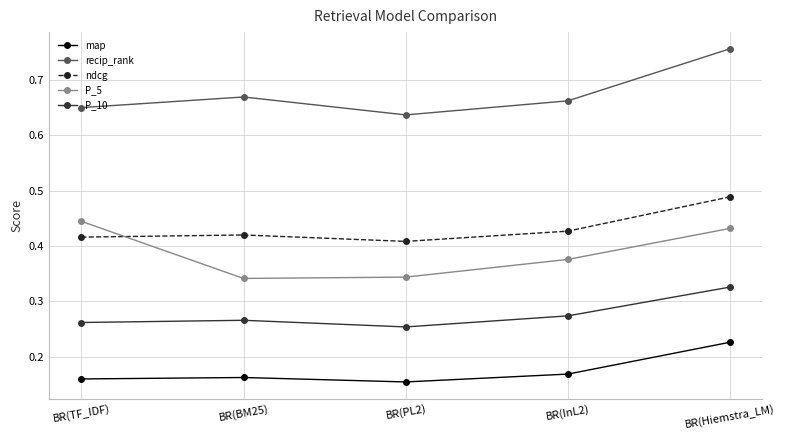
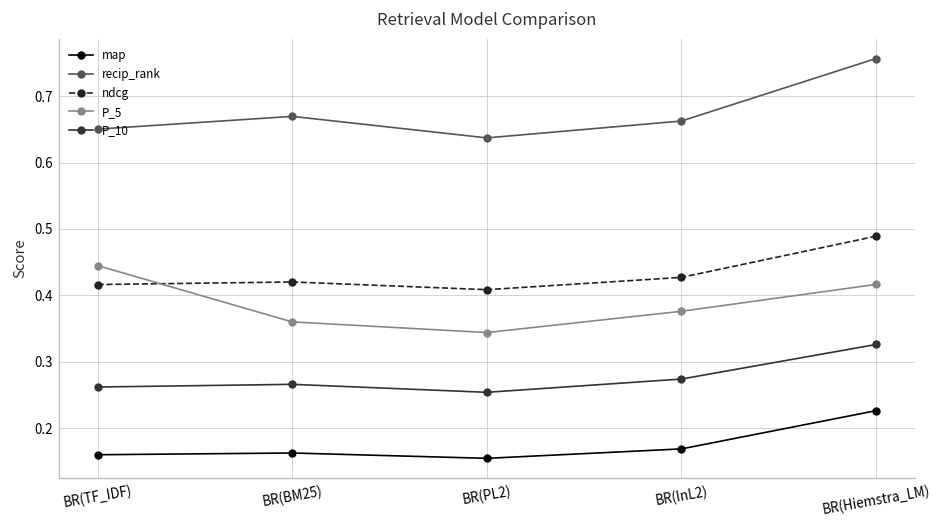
P_5, BR(BM25): 0.34 -> 0.36
P_5, BR(Hiemstra_LM): 0.43 -> 0.42
